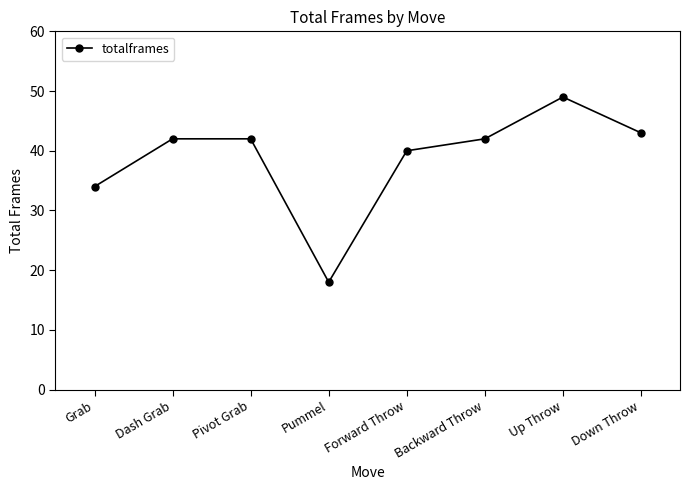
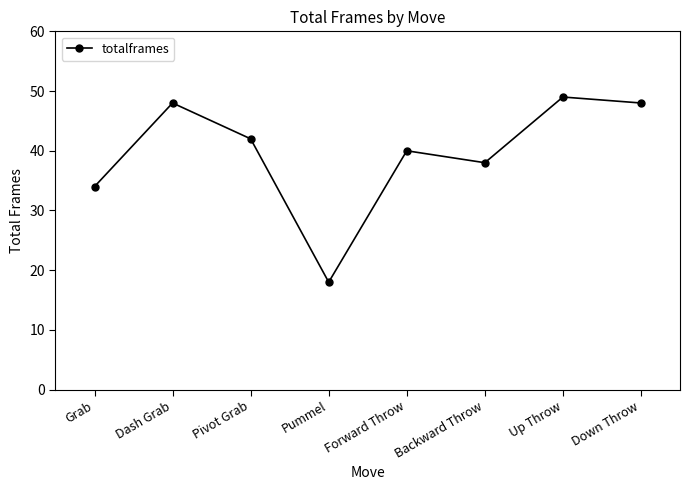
Dash Grab: 42 -> 48
Backward Throw: 42 -> 38
Down Throw: 43 -> 48
